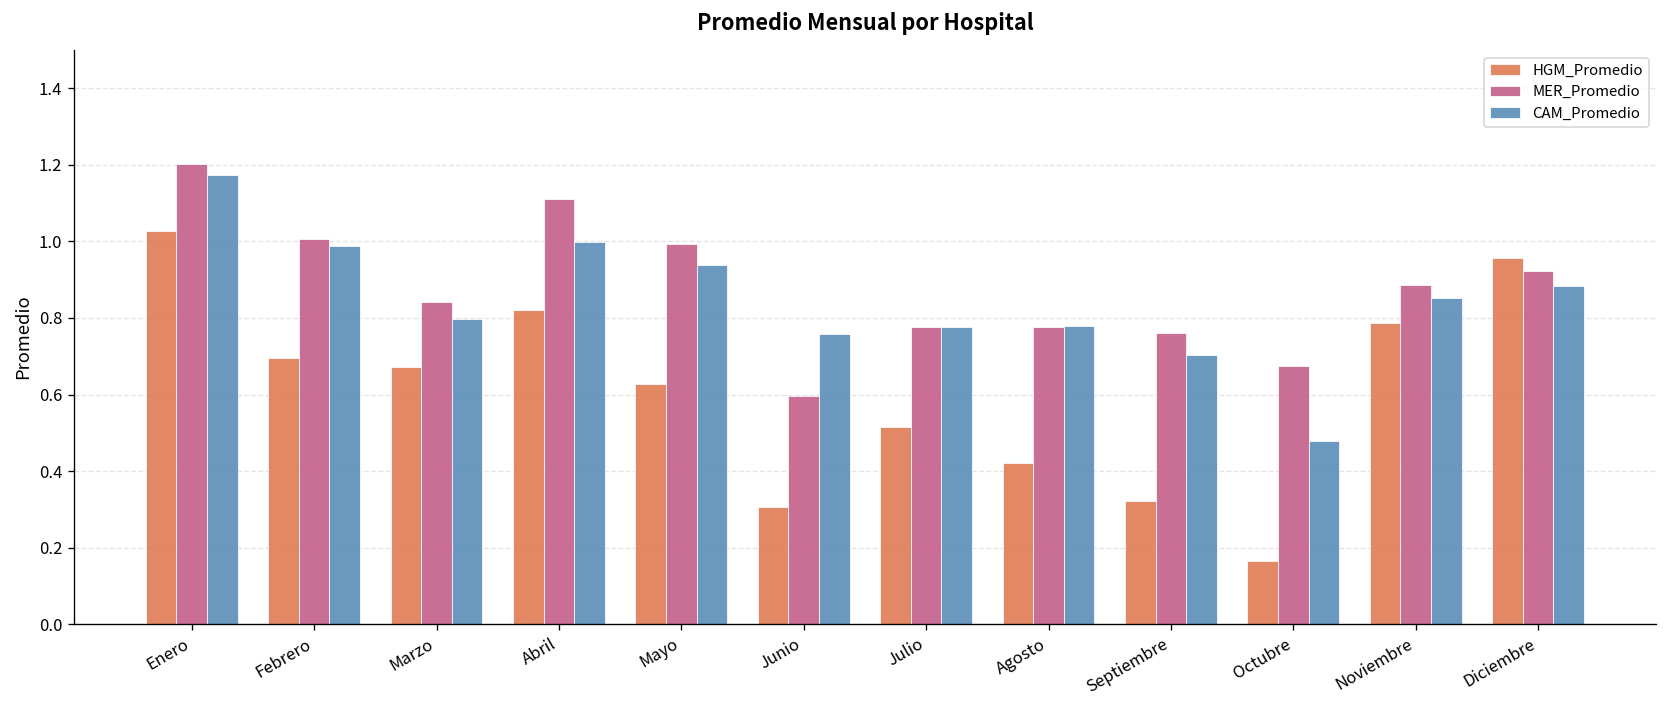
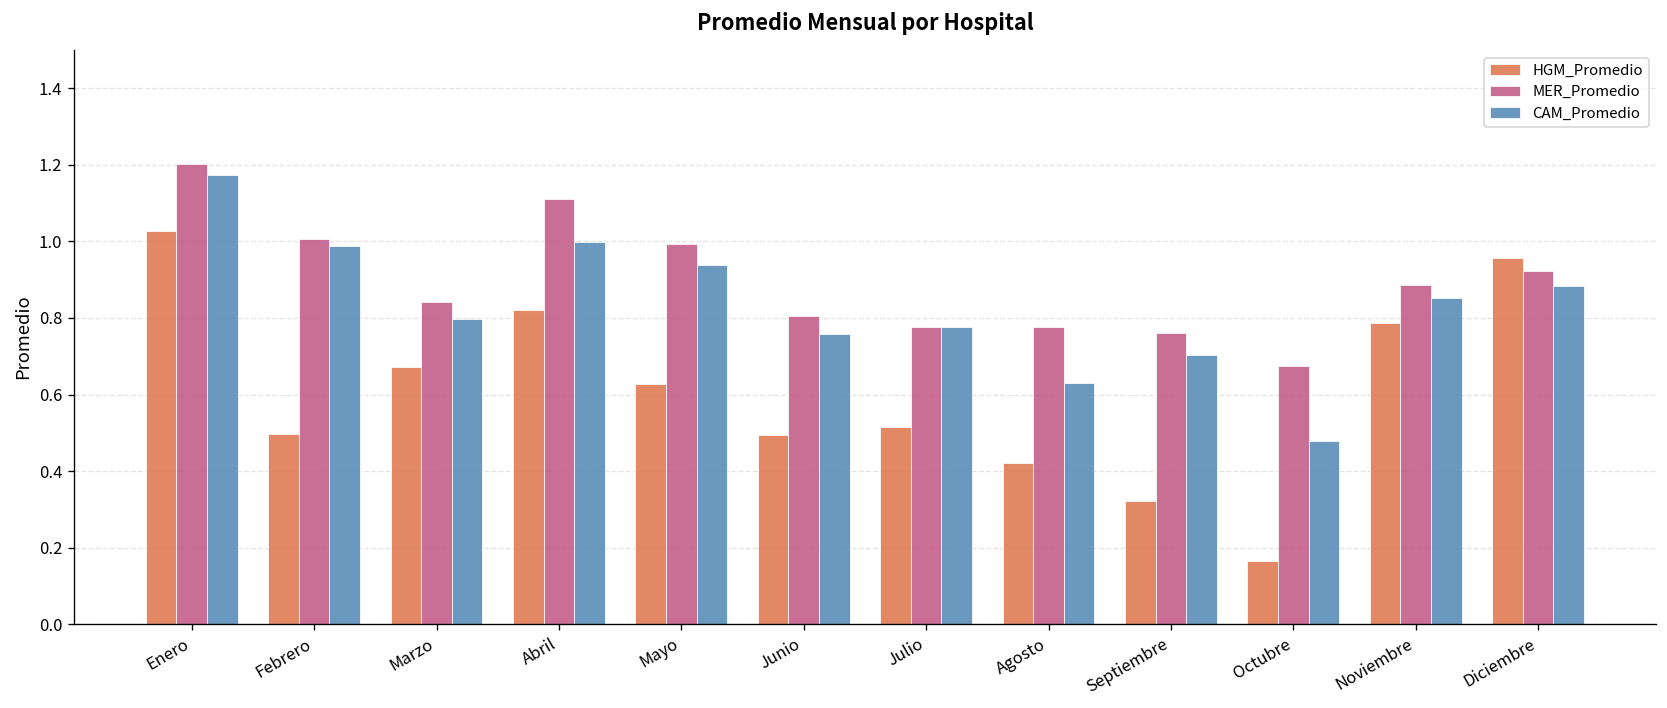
HGM_Promedio, Febrero: 0.70 -> 0.50
HGM_Promedio, Junio: 0.30 -> 0.49
MER_Promedio, Junio: 0.60 -> 0.81
CAM_Promedio, Agosto: 0.78 -> 0.63
